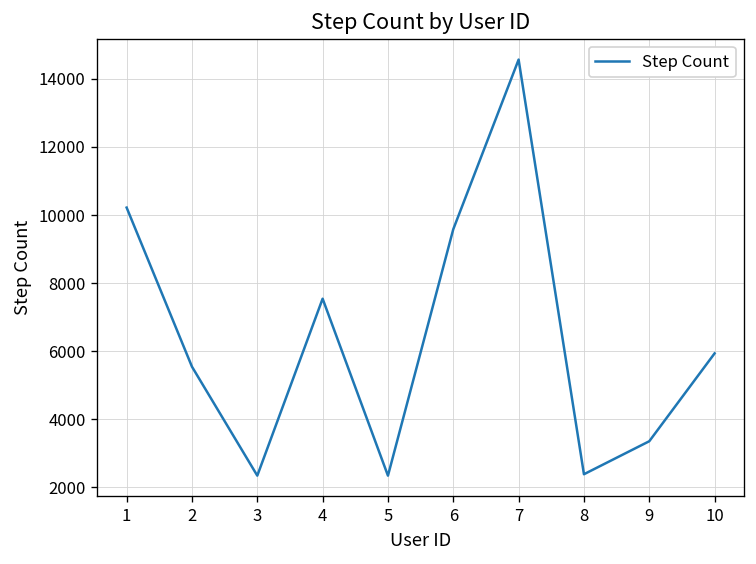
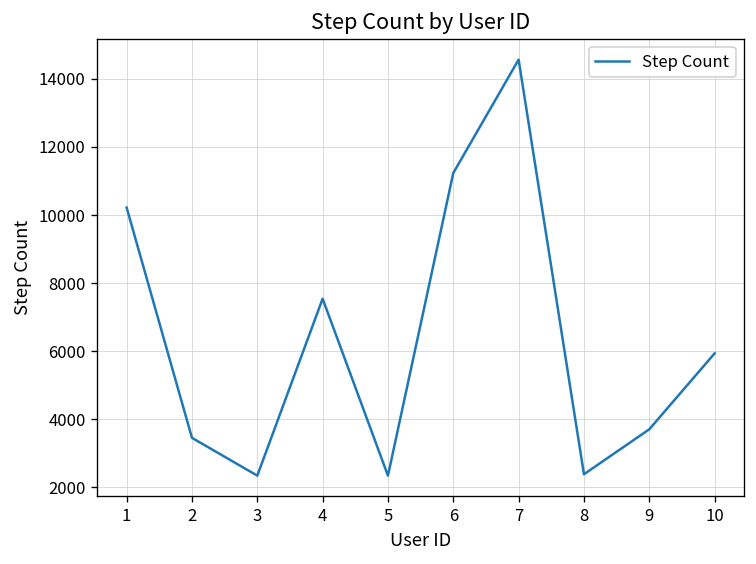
2: 5500 -> 3500
6: 9600 -> 11200
9: 3400 -> 3700
